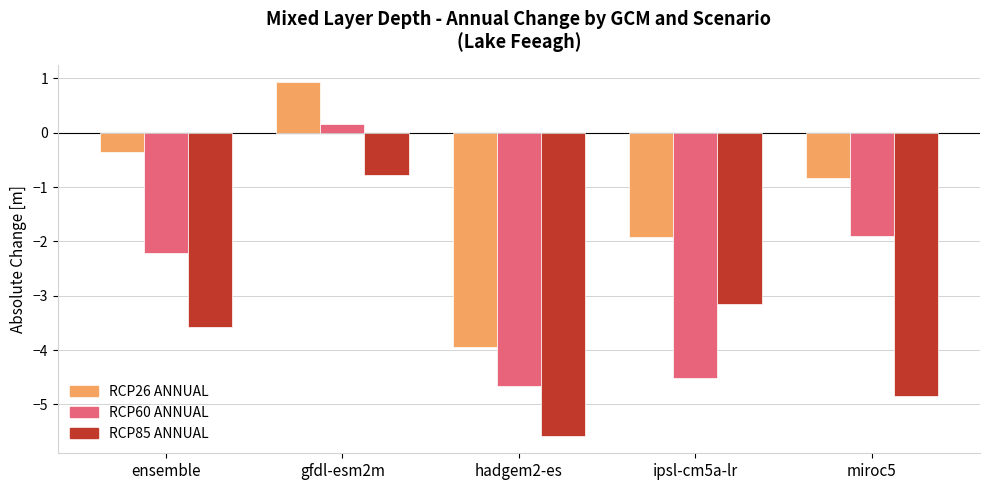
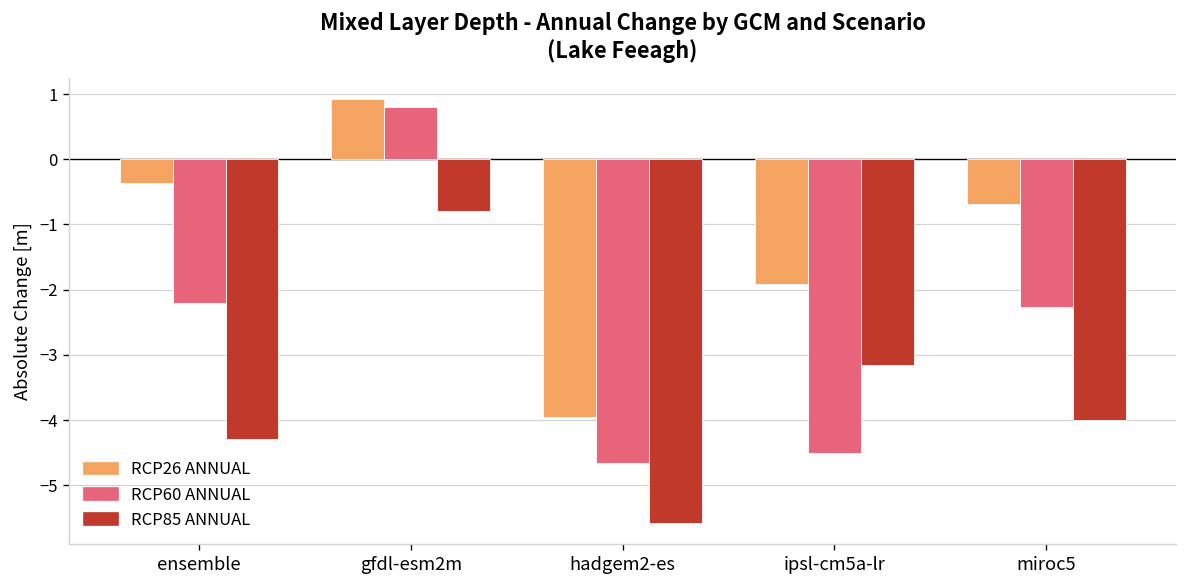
RCP85 ANNUAL, ensemble: -3.6 -> -4.3
RCP60 ANNUAL, gfdl-esm2m: 0.2 -> 0.8
RCP26 ANNUAL, miroc5: -0.8 -> -0.7
RCP60 ANNUAL, miroc5: -1.9 -> -2.3
RCP85 ANNUAL, miroc5: -4.8 -> -4.0
